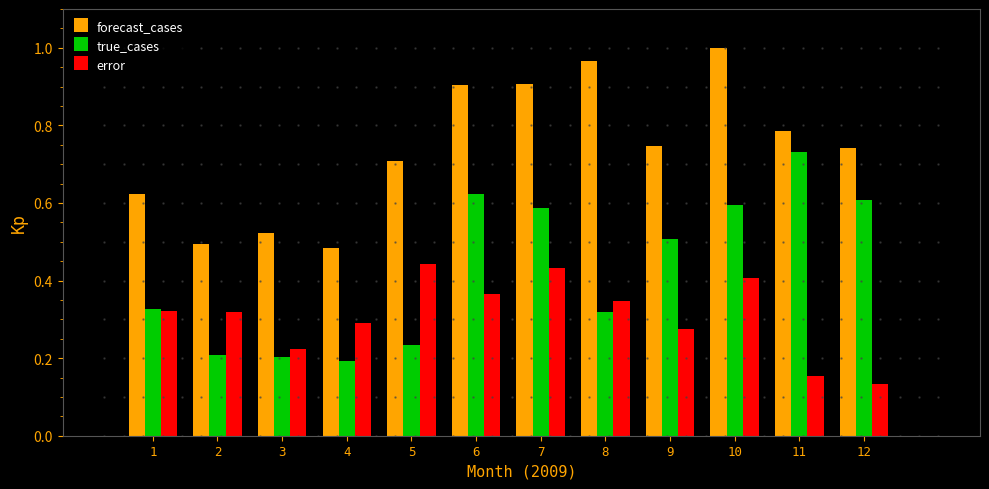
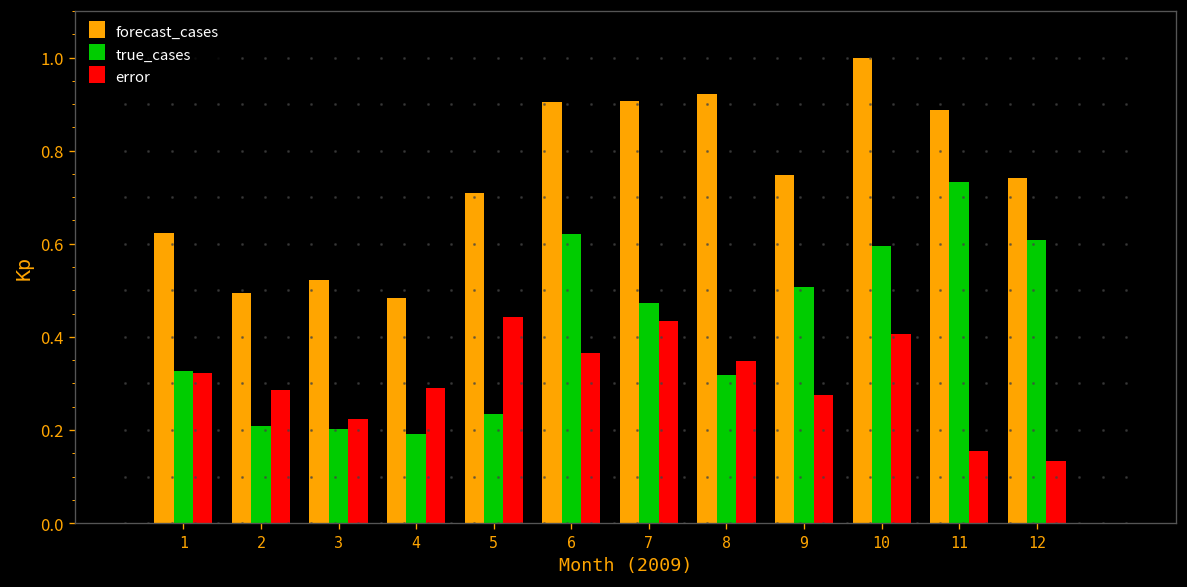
error, 2: 0.32 -> 0.29
true_cases, 7: 0.59 -> 0.47
forecast_cases, 8: 0.97 -> 0.92
forecast_cases, 11: 0.79 -> 0.89
